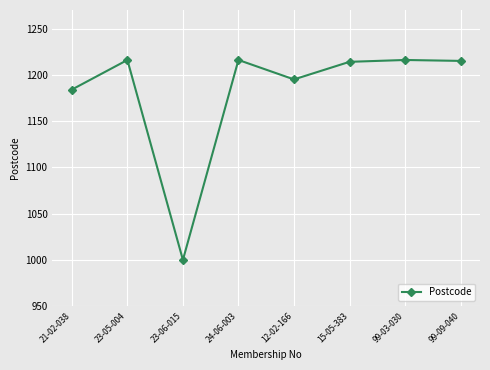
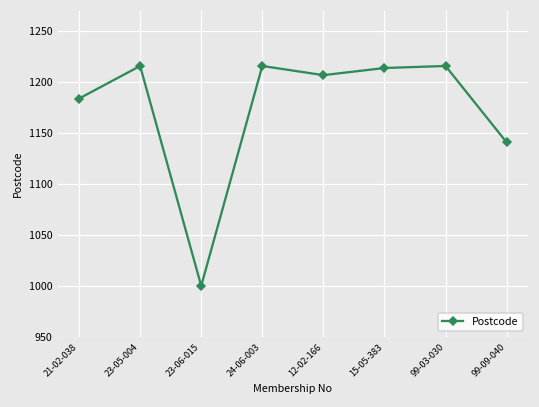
12-02-166: 1200 -> 1210
99-09-040: 1220 -> 1140
